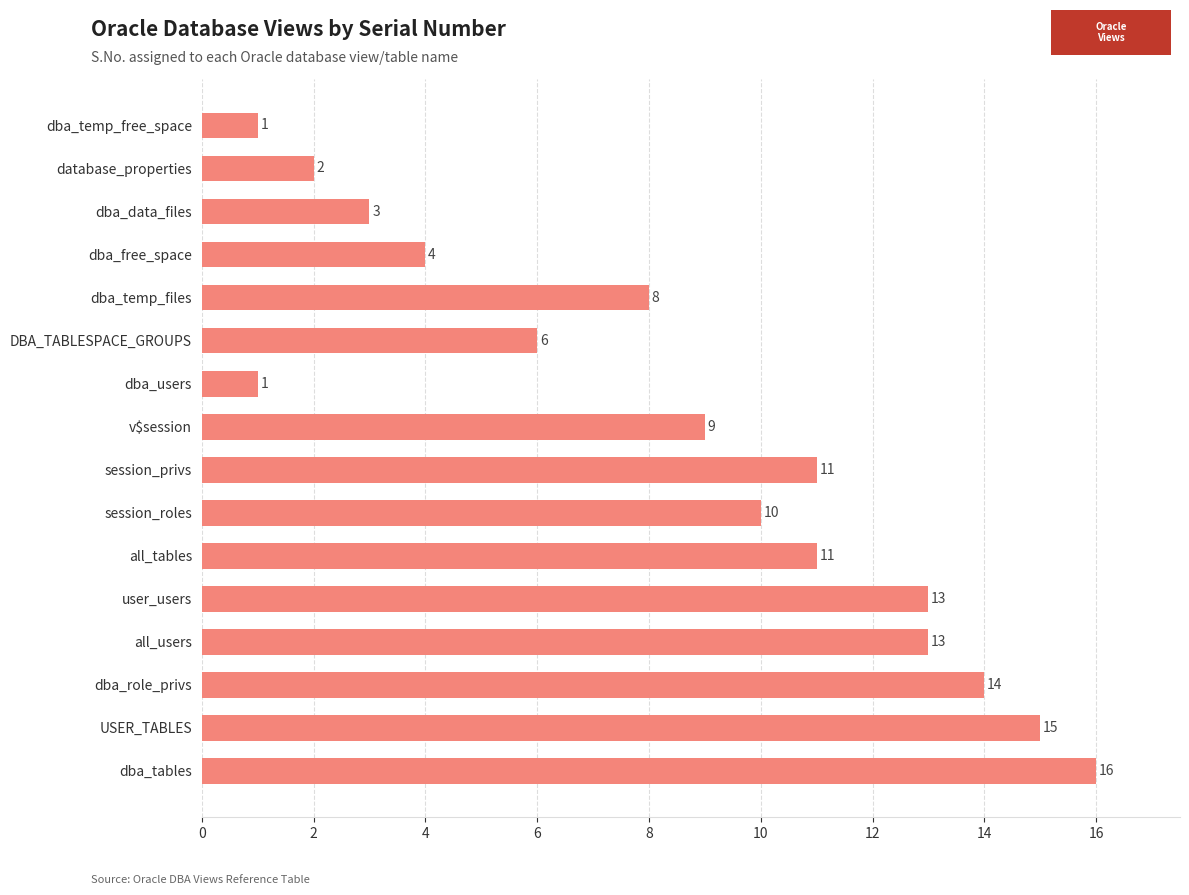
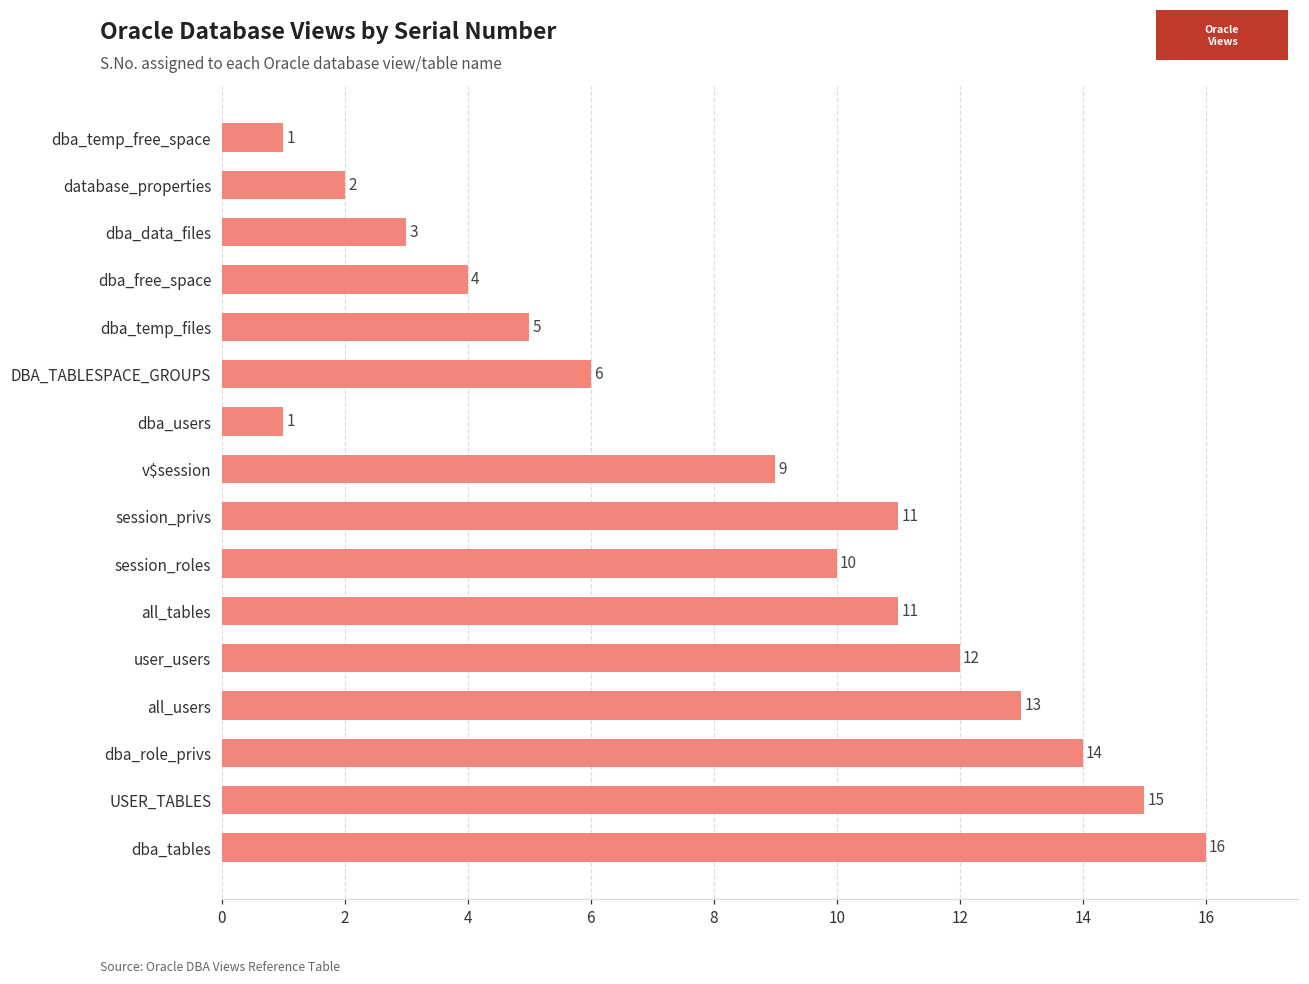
dba_temp_files: 8 -> 5
user_users: 13 -> 12
